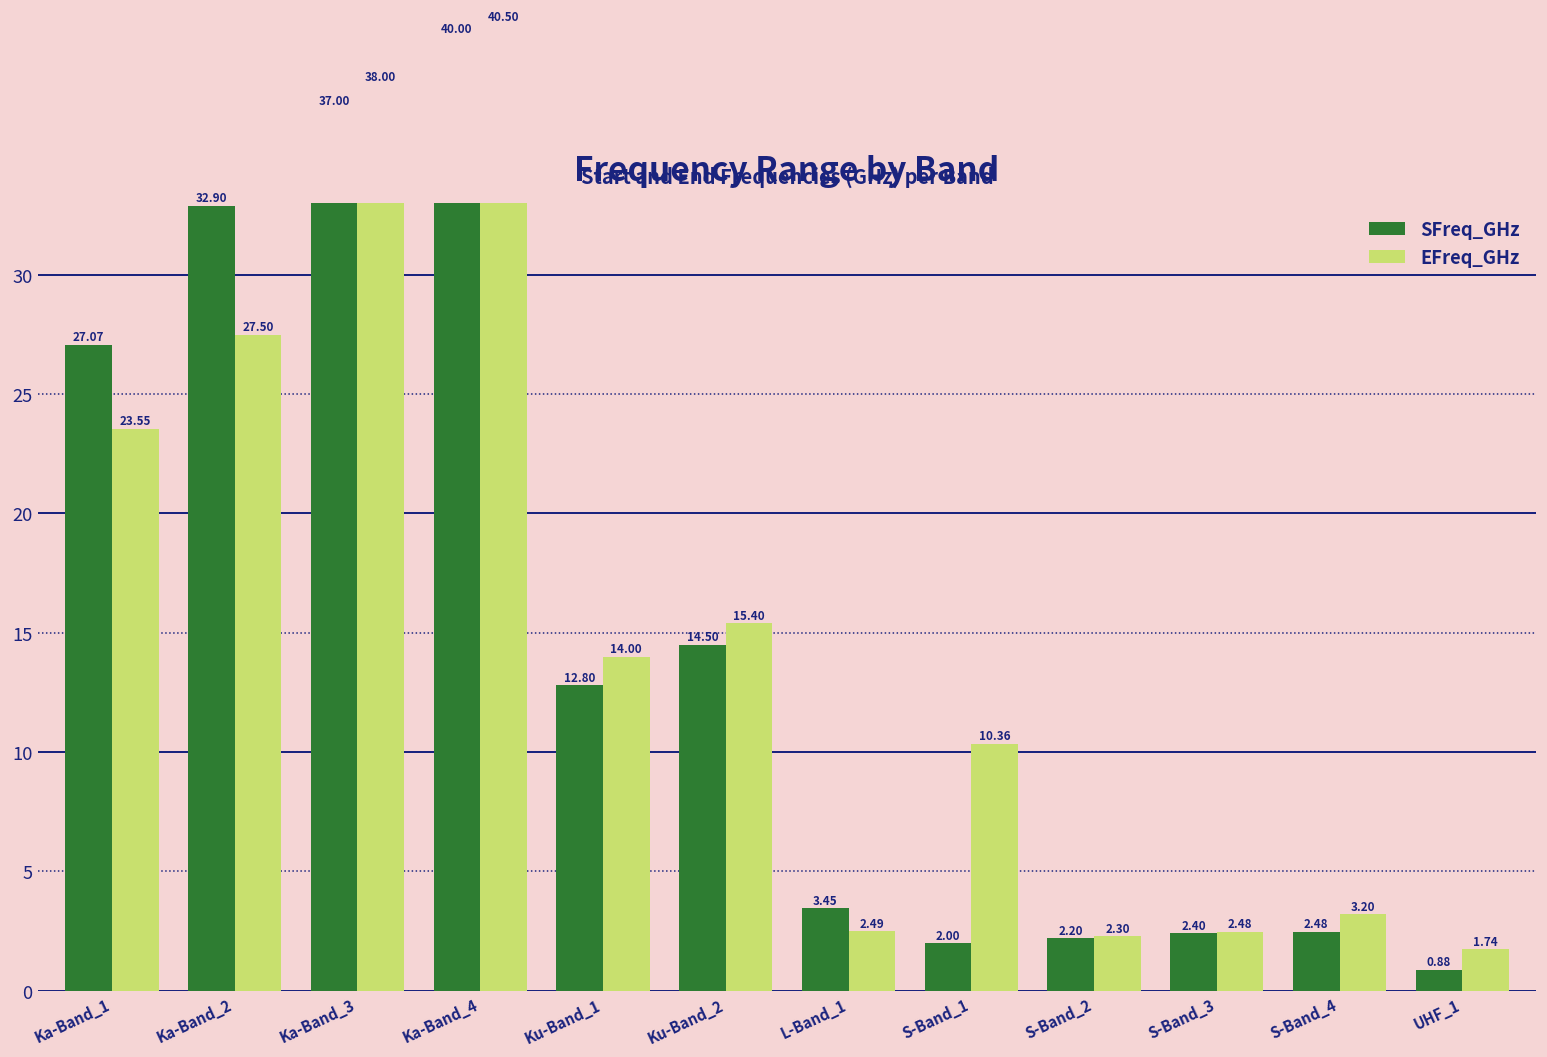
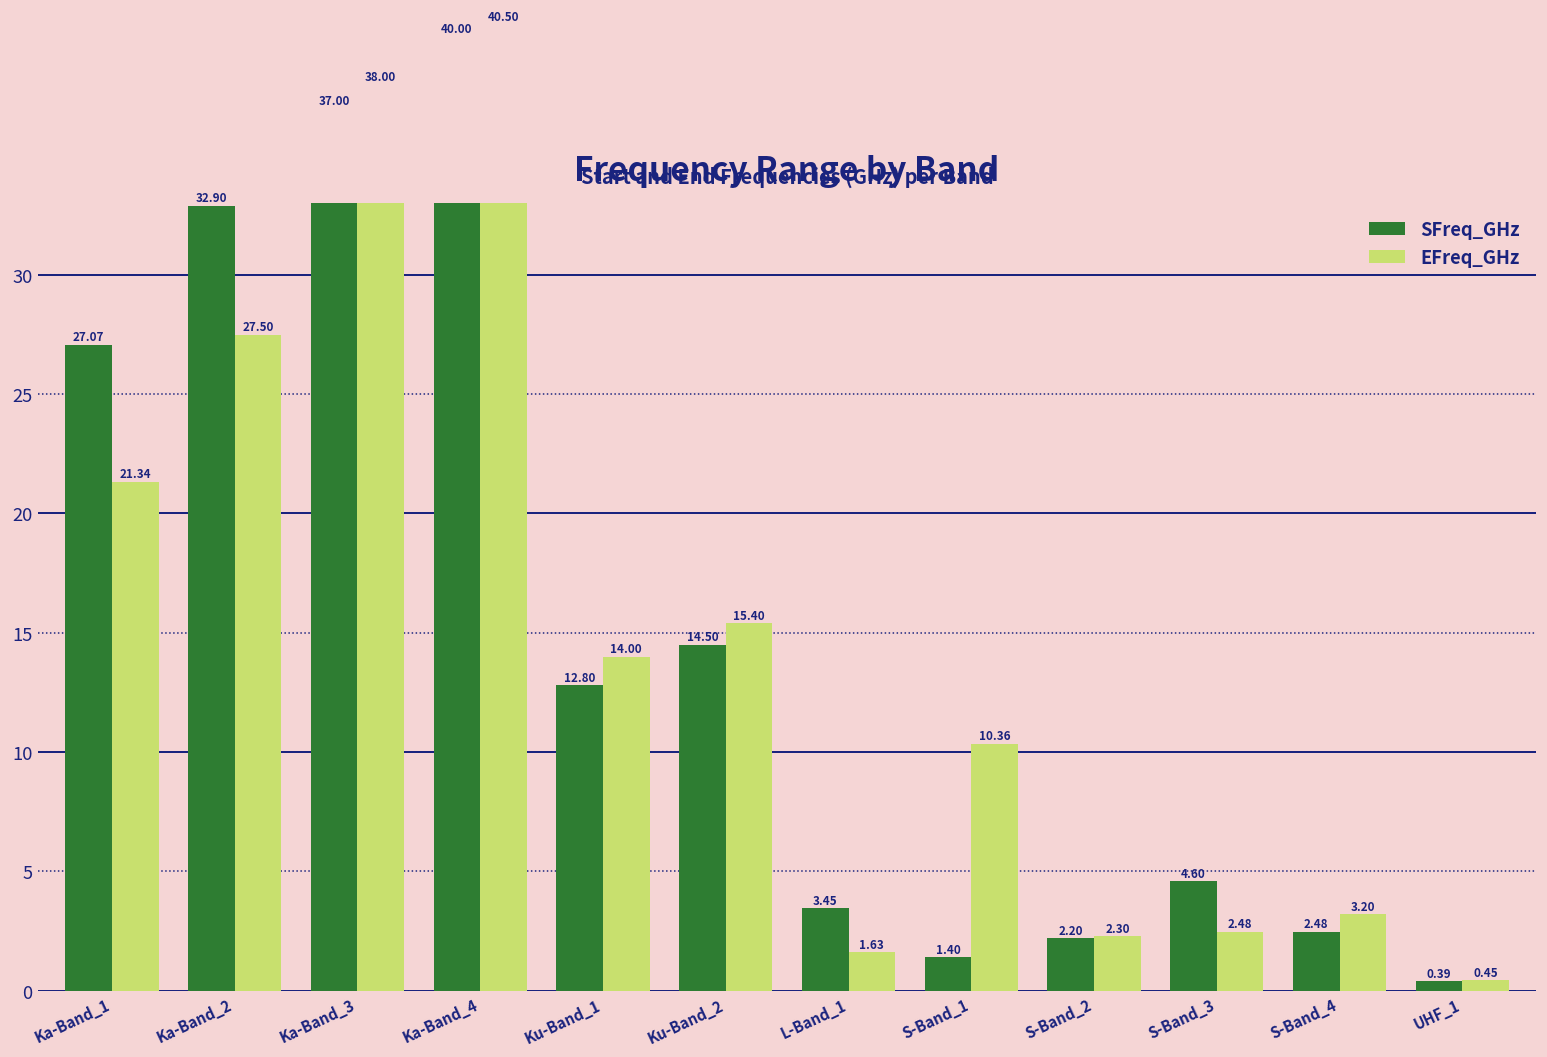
EFreq_GHz, Ka-Band_1: 23.55 -> 21.34
EFreq_GHz, L-Band_1: 2.49 -> 1.63
SFreq_GHz, S-Band_1: 2.00 -> 1.40
SFreq_GHz, S-Band_3: 2.40 -> 4.60
SFreq_GHz, UHF_1: 0.88 -> 0.39
EFreq_GHz, UHF_1: 1.74 -> 0.45
